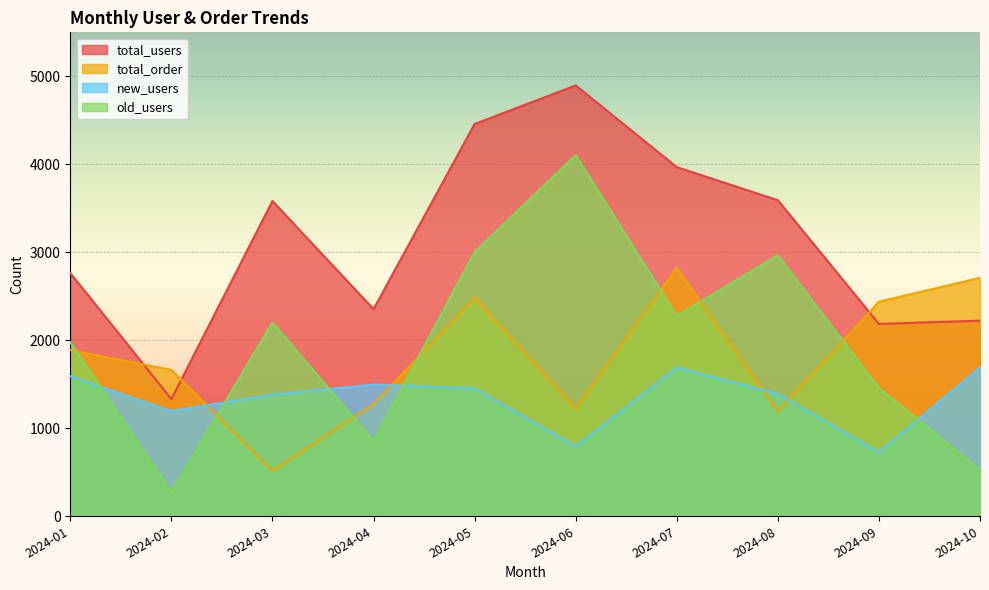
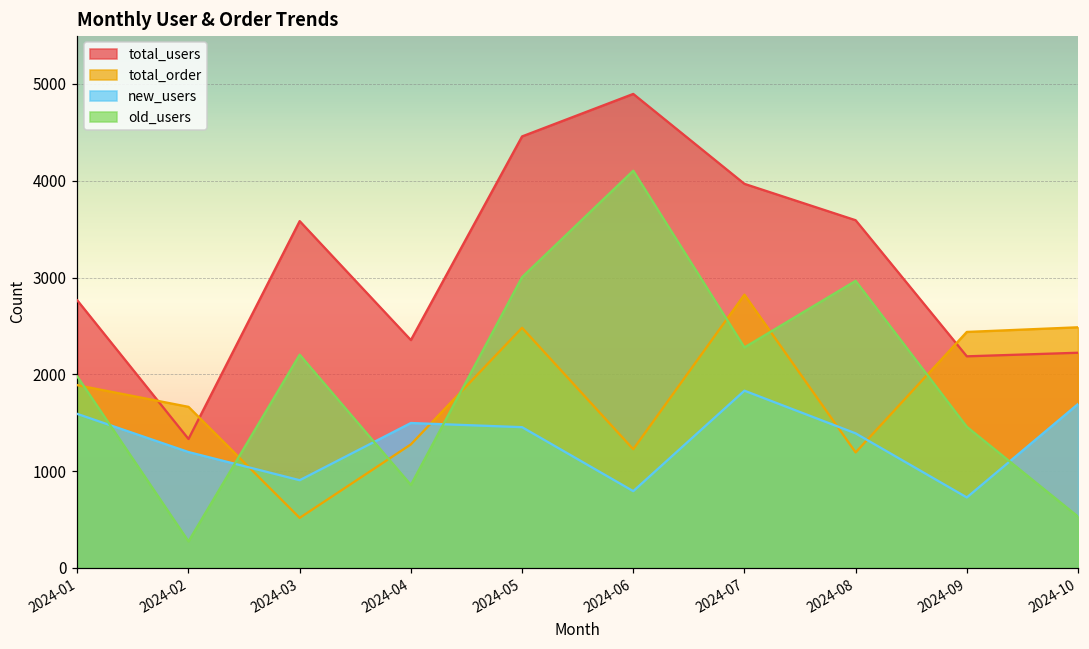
new_users, 2024-03: 1400 -> 900
new_users, 2024-07: 1700 -> 1800
total_order, 2024-10: 2700 -> 2500
